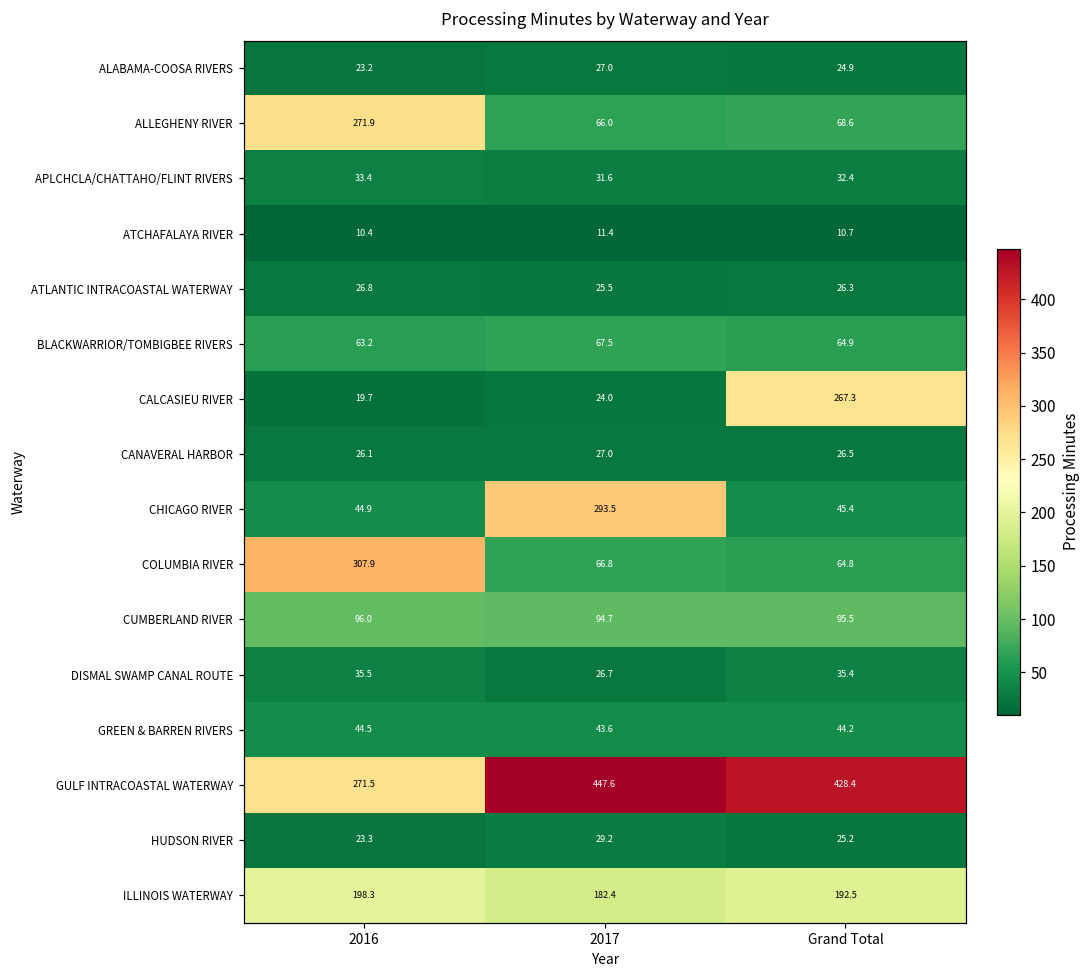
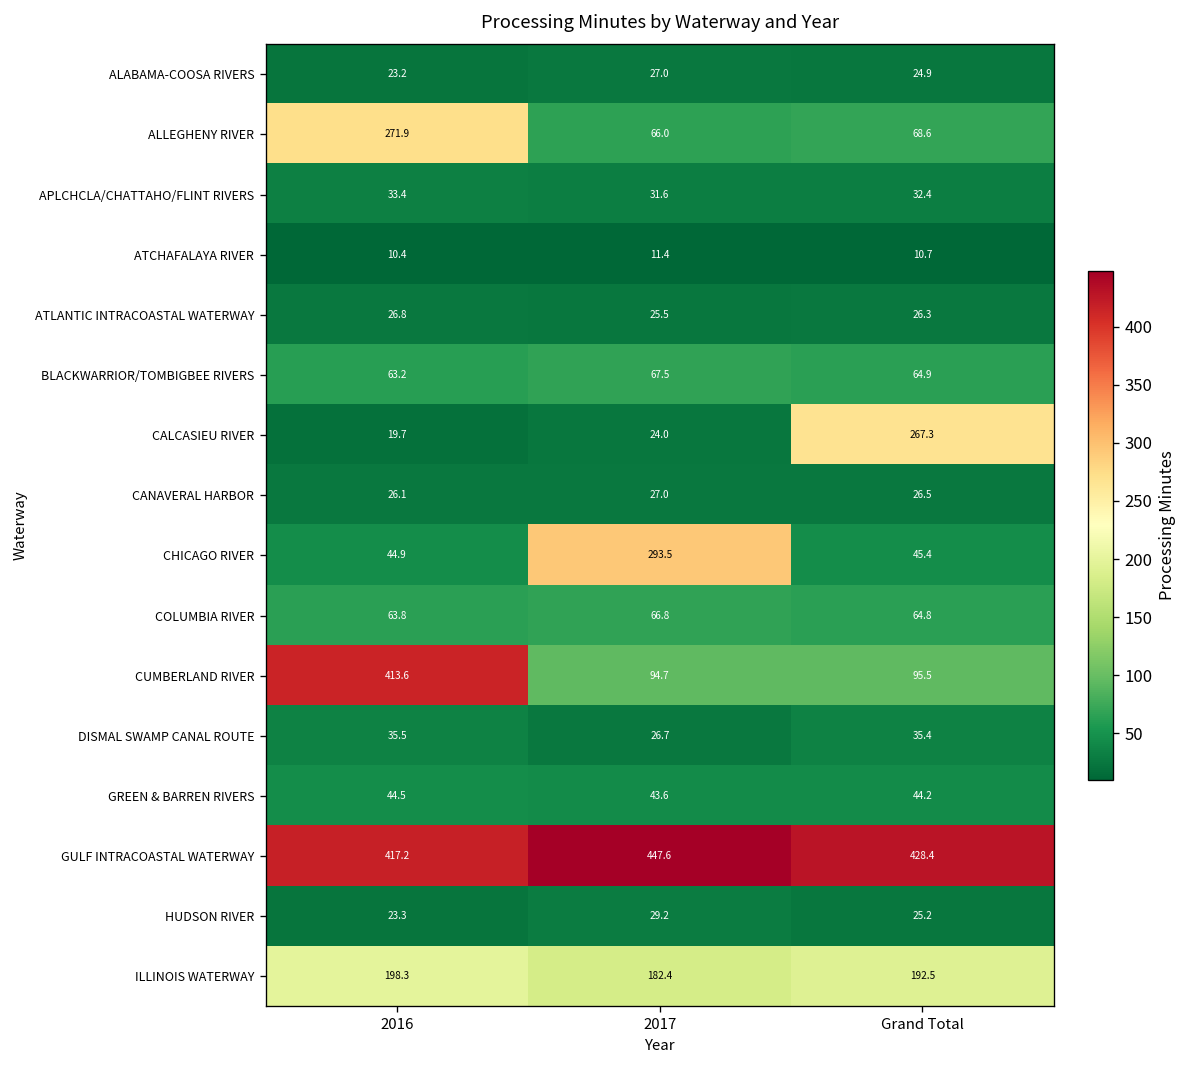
COLUMBIA RIVER, 2016: 307.9 -> 63.8
CUMBERLAND RIVER, 2016: 96.0 -> 413.6
GULF INTRACOASTAL WATERWAY, 2016: 271.5 -> 417.2
